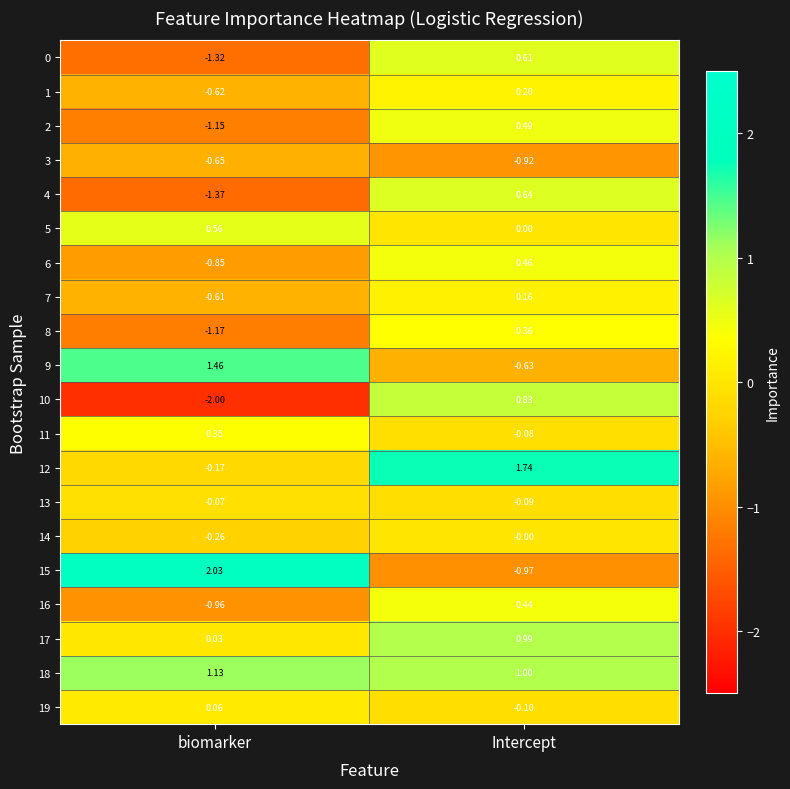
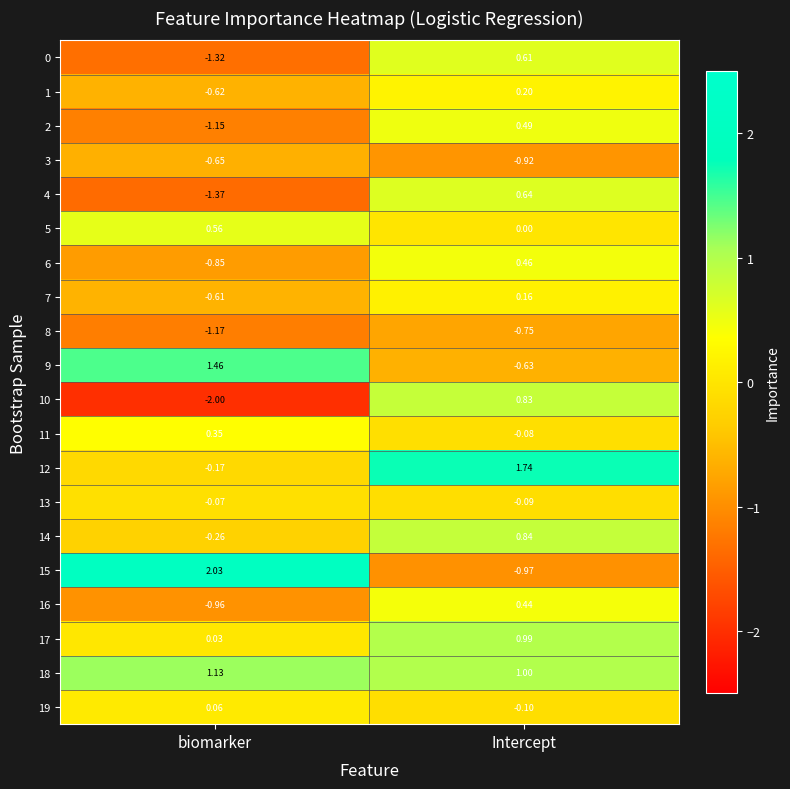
8, Intercept: 0.36 -> -0.75
14, Intercept: -0.00 -> 0.84
